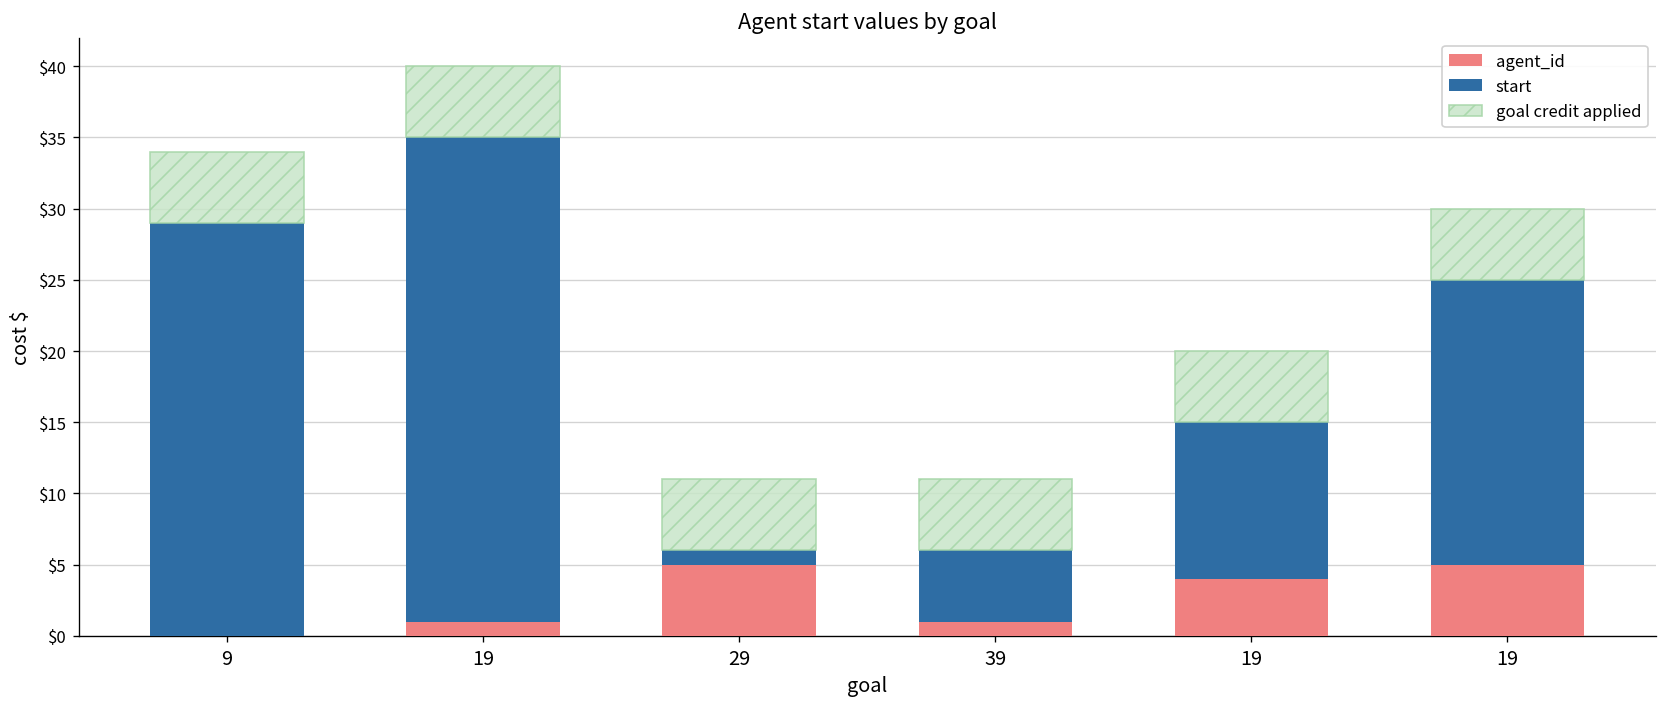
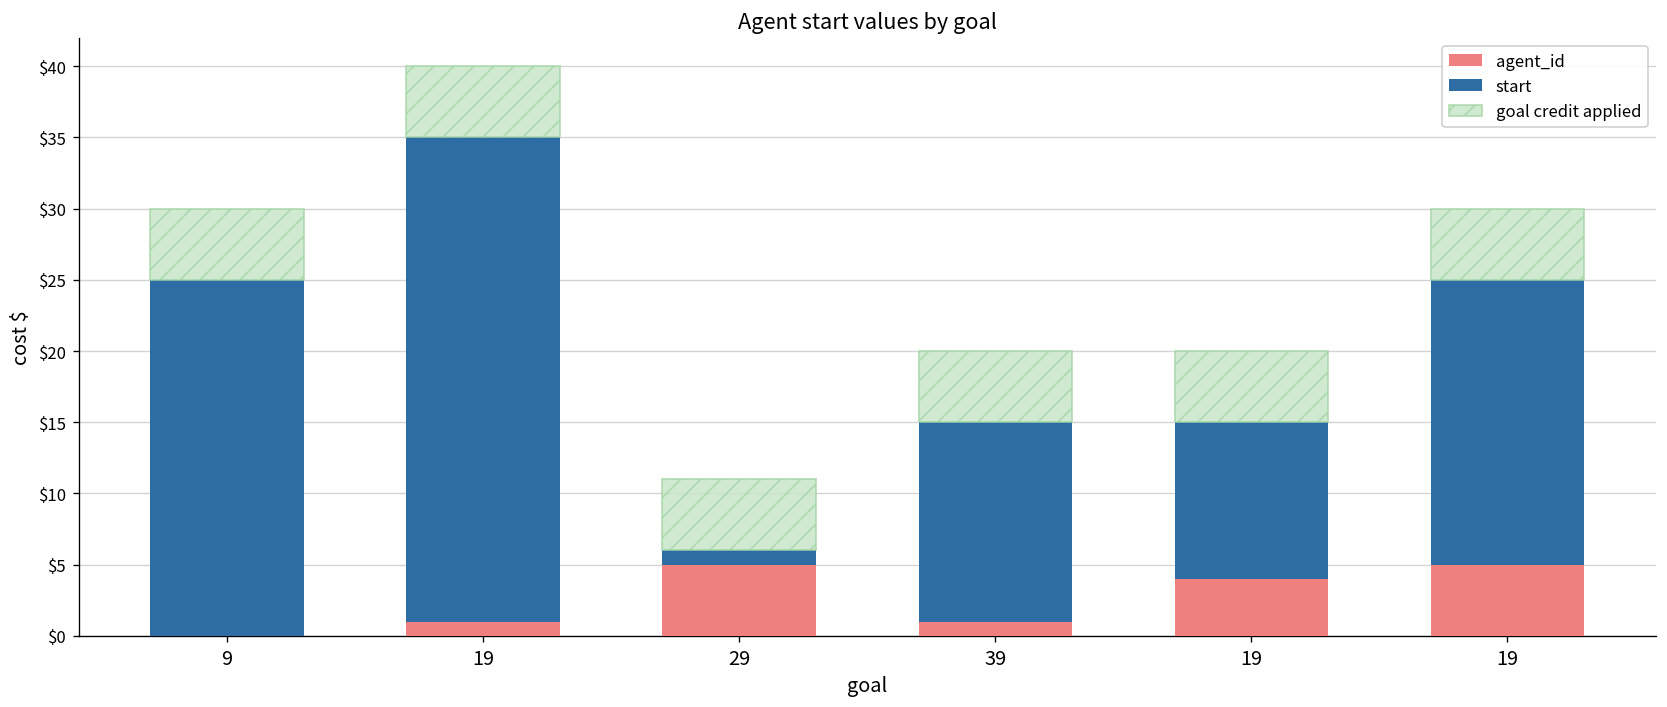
start, 9: $29 -> $25
start, 39: $5 -> $14
